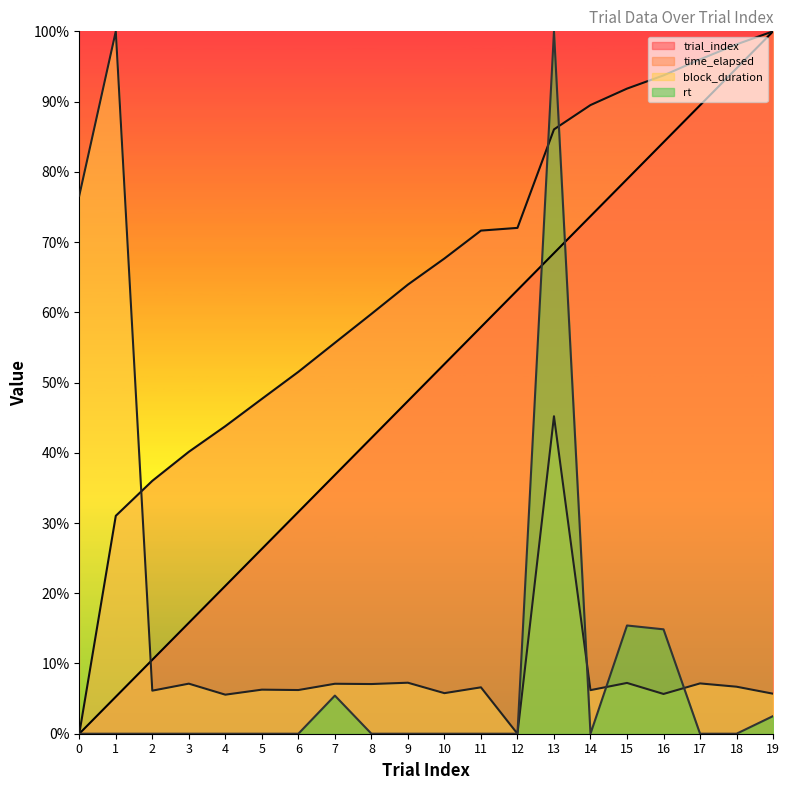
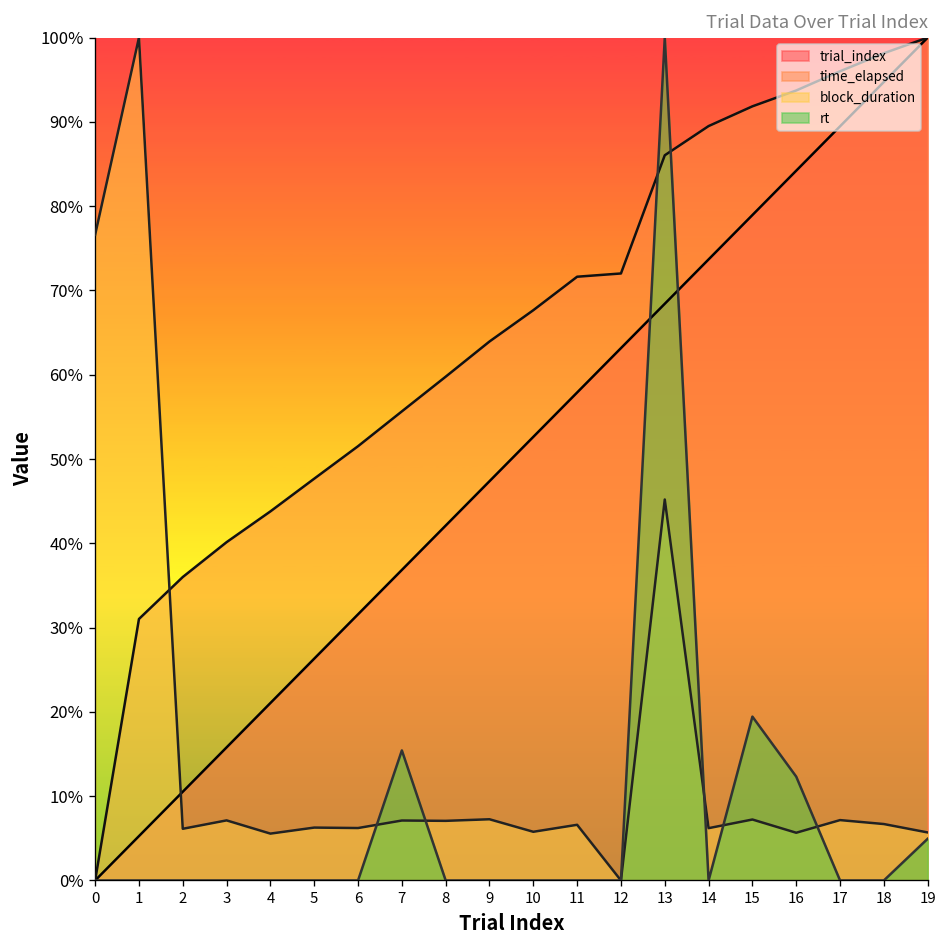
rt, 7: 5% -> 15%
rt, 15: 15% -> 19%
rt, 16: 15% -> 12%
rt, 19: 3% -> 5%
